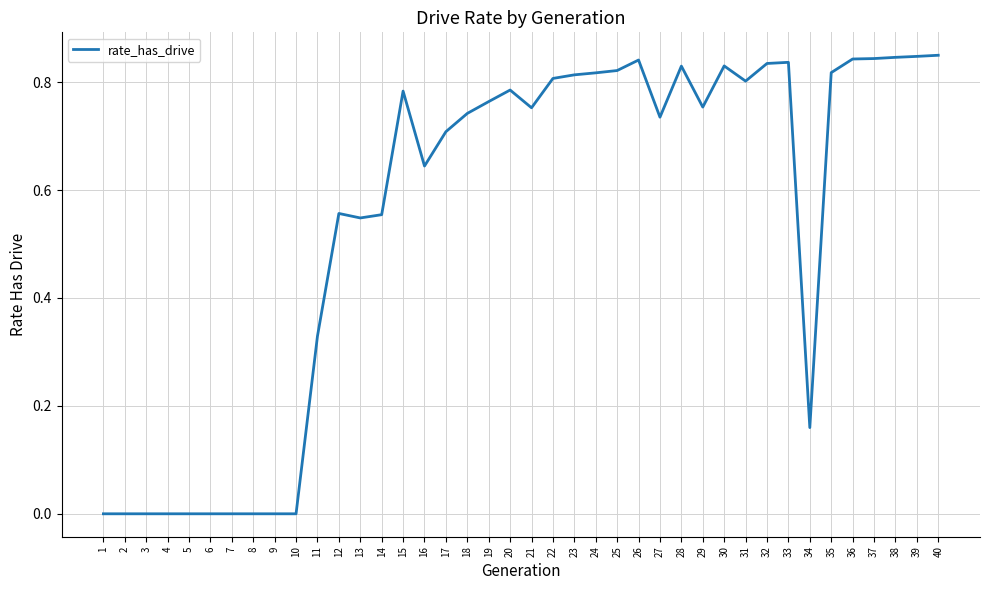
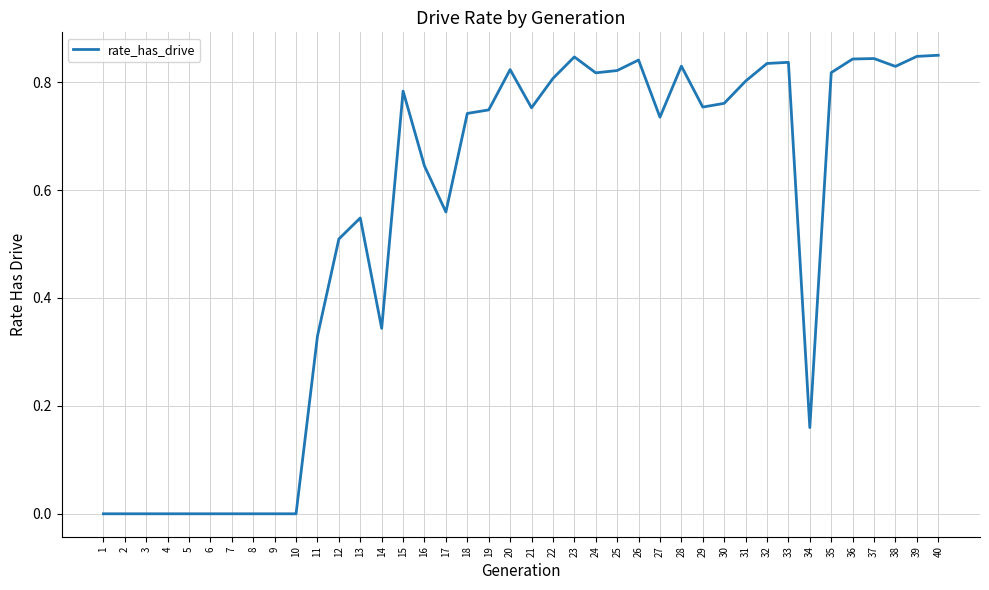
12: 0.56 -> 0.51
14: 0.55 -> 0.34
17: 0.71 -> 0.56
19: 0.76 -> 0.75
20: 0.79 -> 0.82
23: 0.81 -> 0.85
30: 0.83 -> 0.76
38: 0.85 -> 0.83
